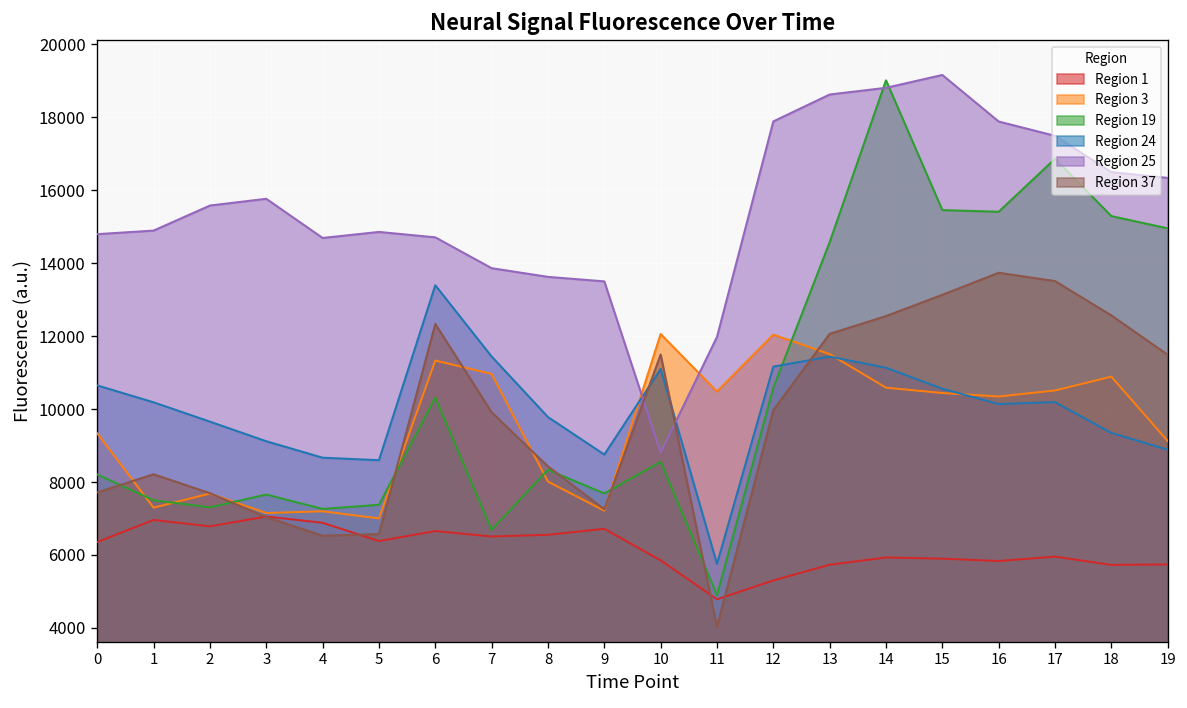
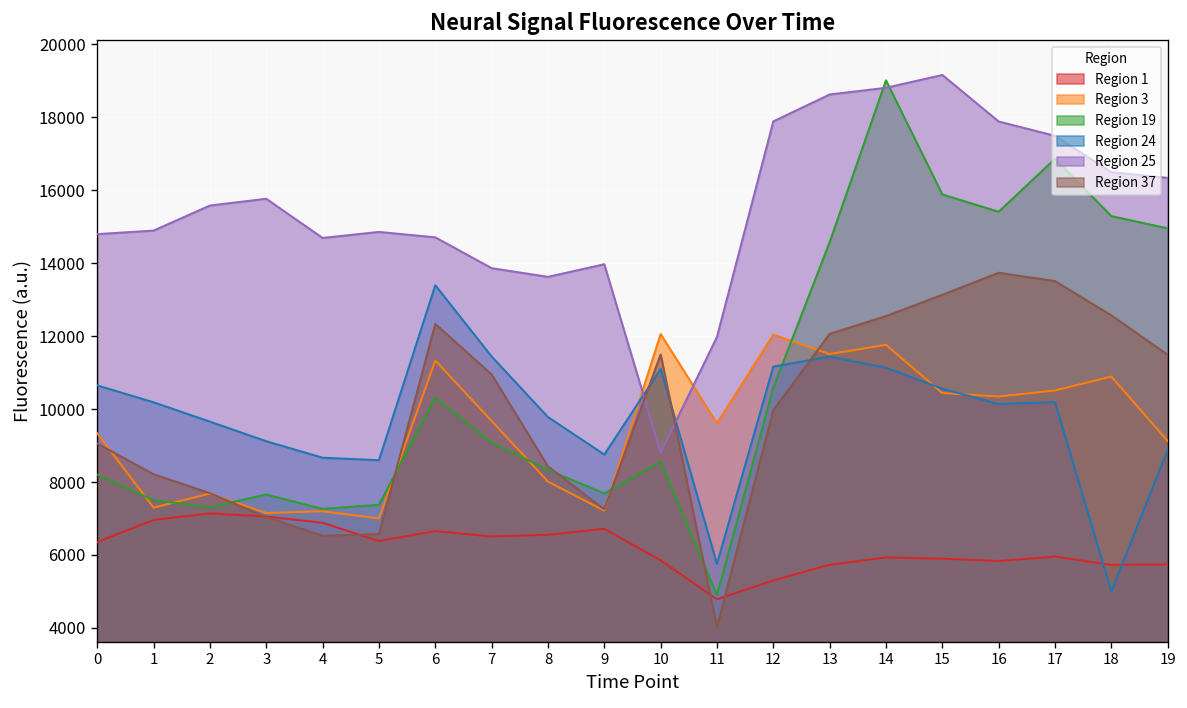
Region 37, 0: 7700 -> 9100
Region 1, 2: 6800 -> 7100
Region 3, 7: 11000 -> 9700
Region 19, 7: 6700 -> 9100
Region 37, 7: 9900 -> 10900
Region 25, 9: 13500 -> 14000
Region 3, 11: 10500 -> 9600
Region 3, 14: 10600 -> 11800
Region 19, 15: 15500 -> 15900
Region 24, 18: 9300 -> 5000
